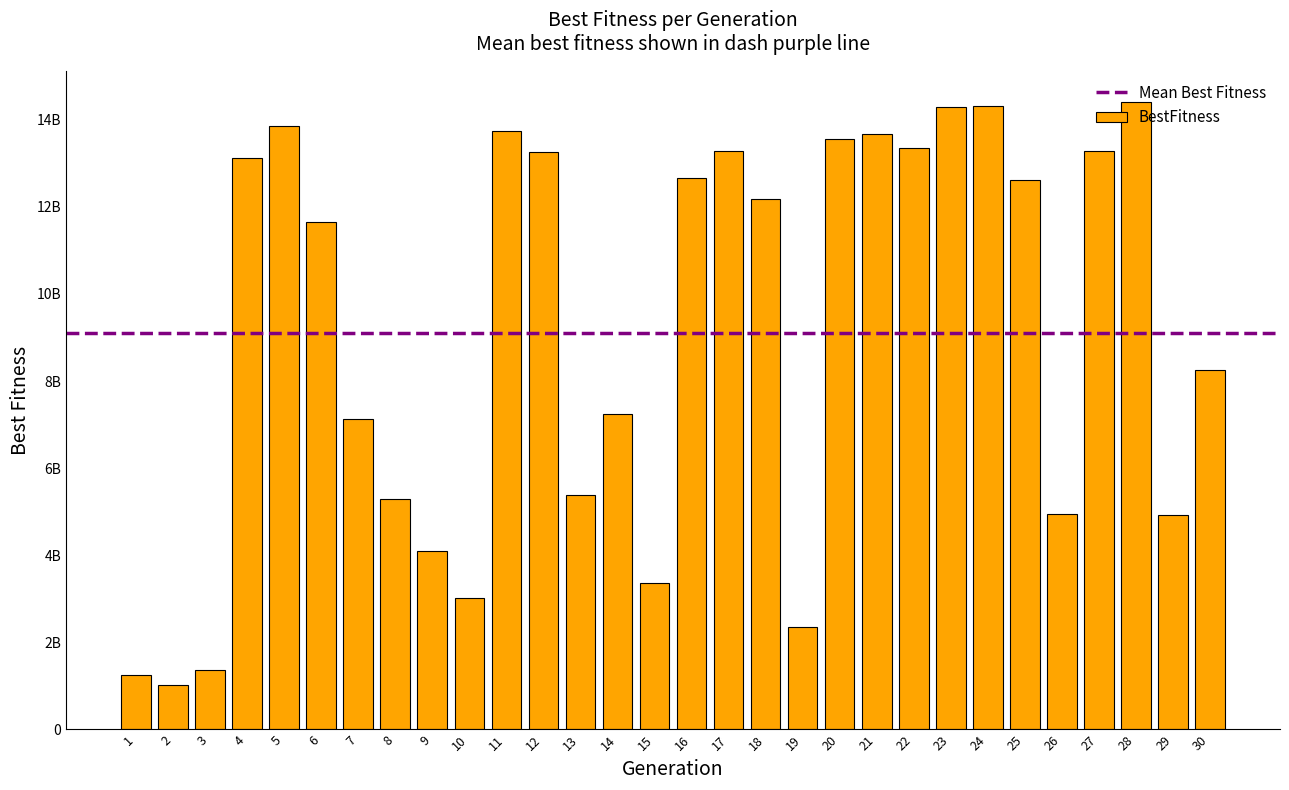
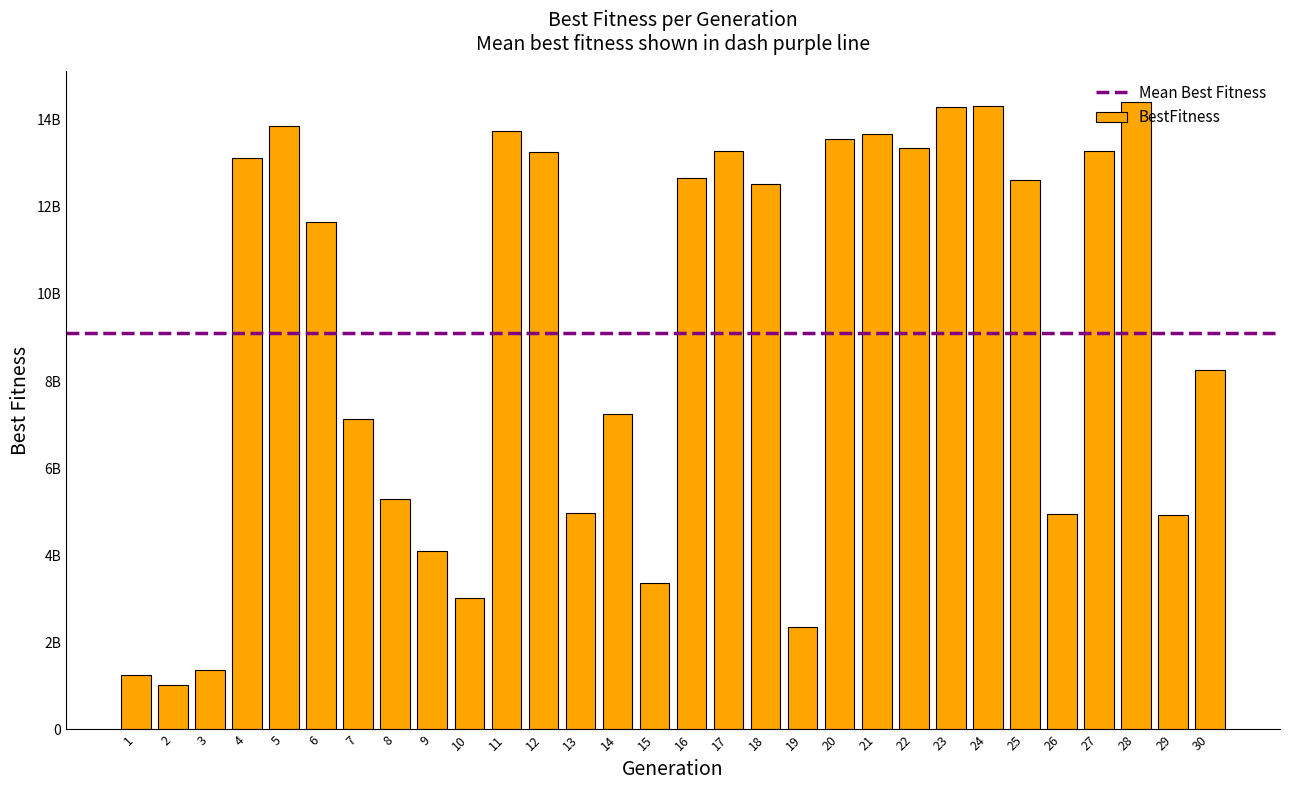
13: 5400000000 -> 5000000000
18: 12200000000 -> 12500000000
